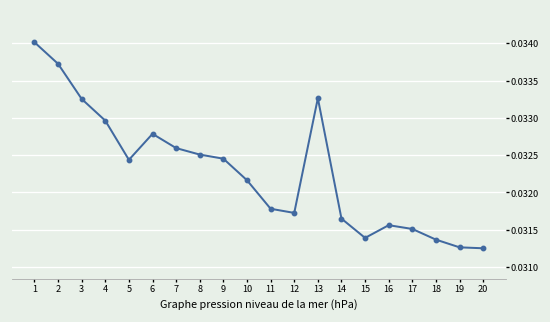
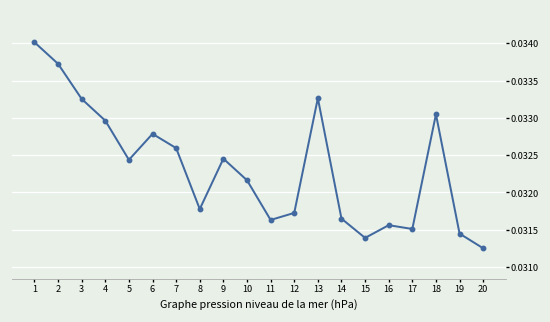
8: 0.0325 -> 0.0318
11: 0.0318 -> 0.0316
18: 0.0314 -> 0.0330
19: 0.0313 -> 0.0314
